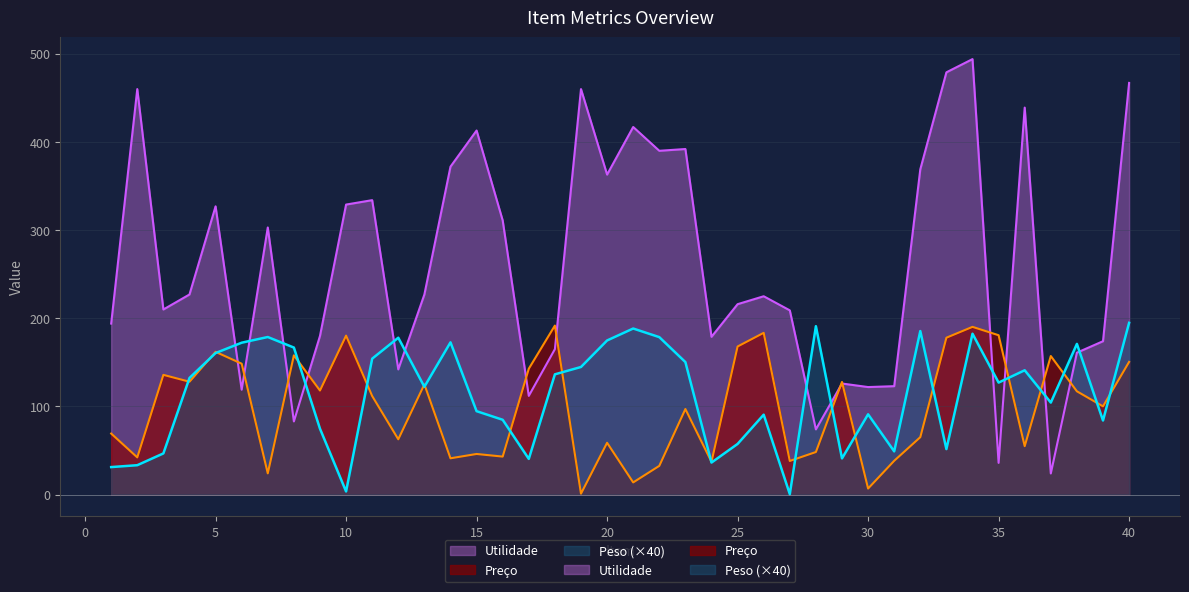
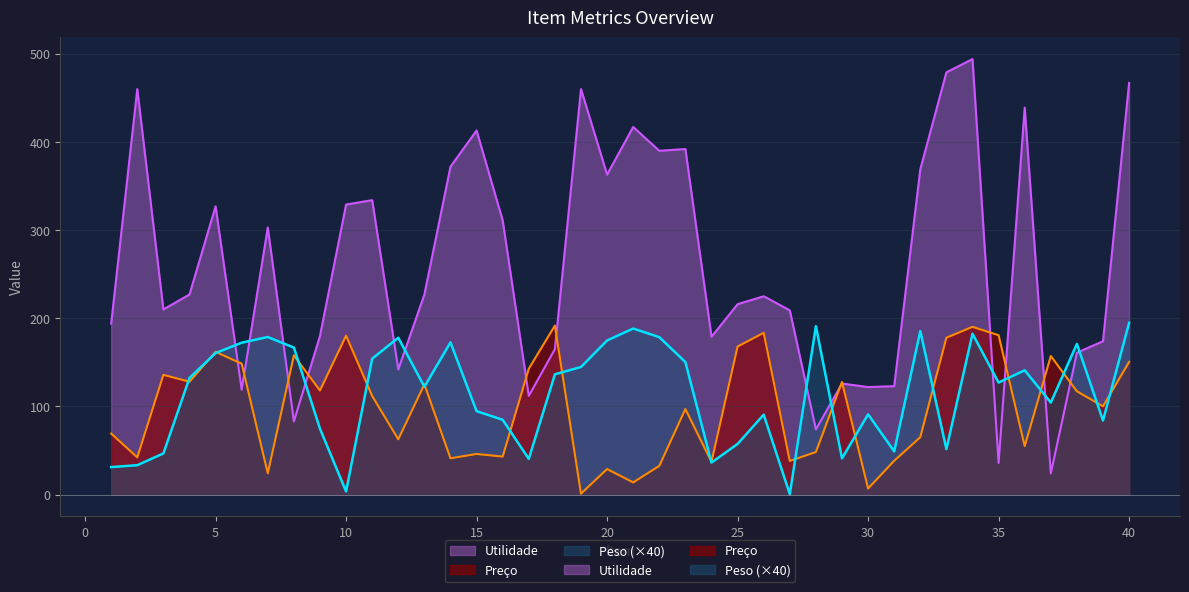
Preço, 20: 60 -> 30
